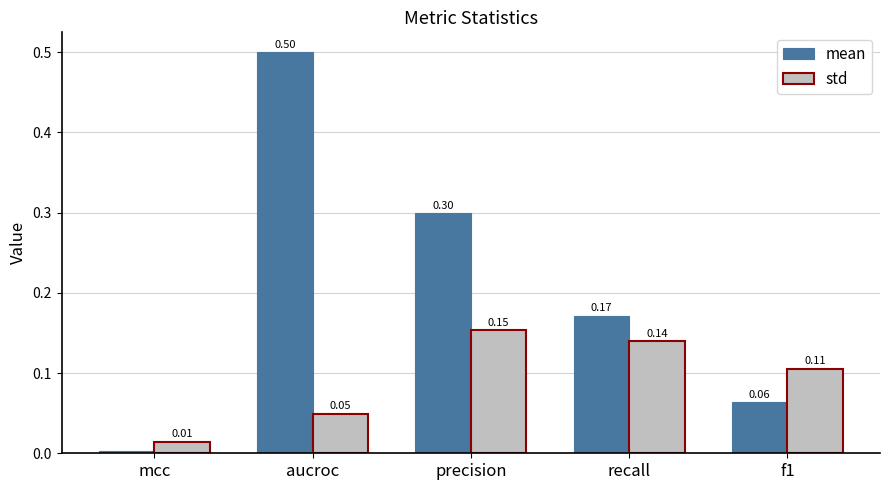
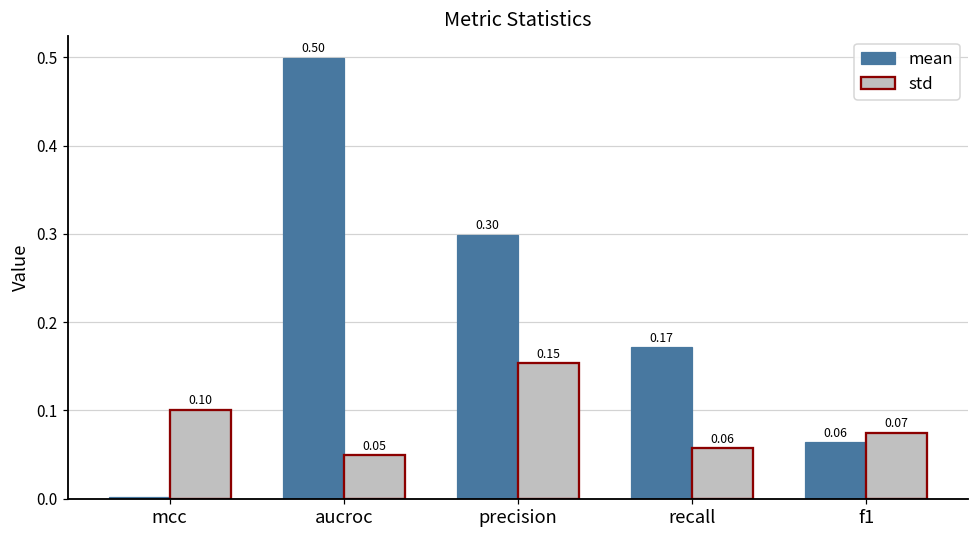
std, mcc: 0.01 -> 0.10
std, recall: 0.14 -> 0.06
std, f1: 0.11 -> 0.07
